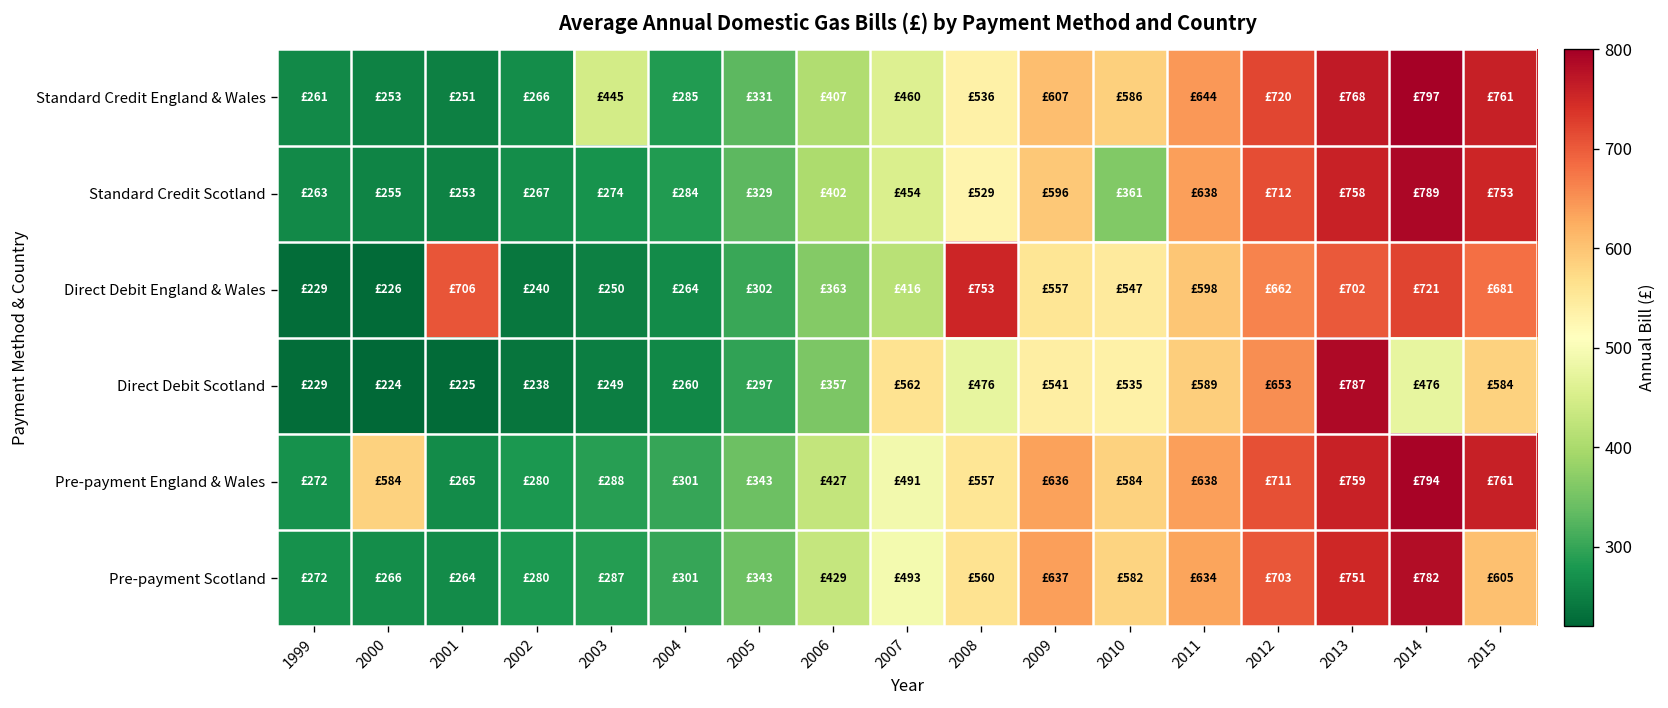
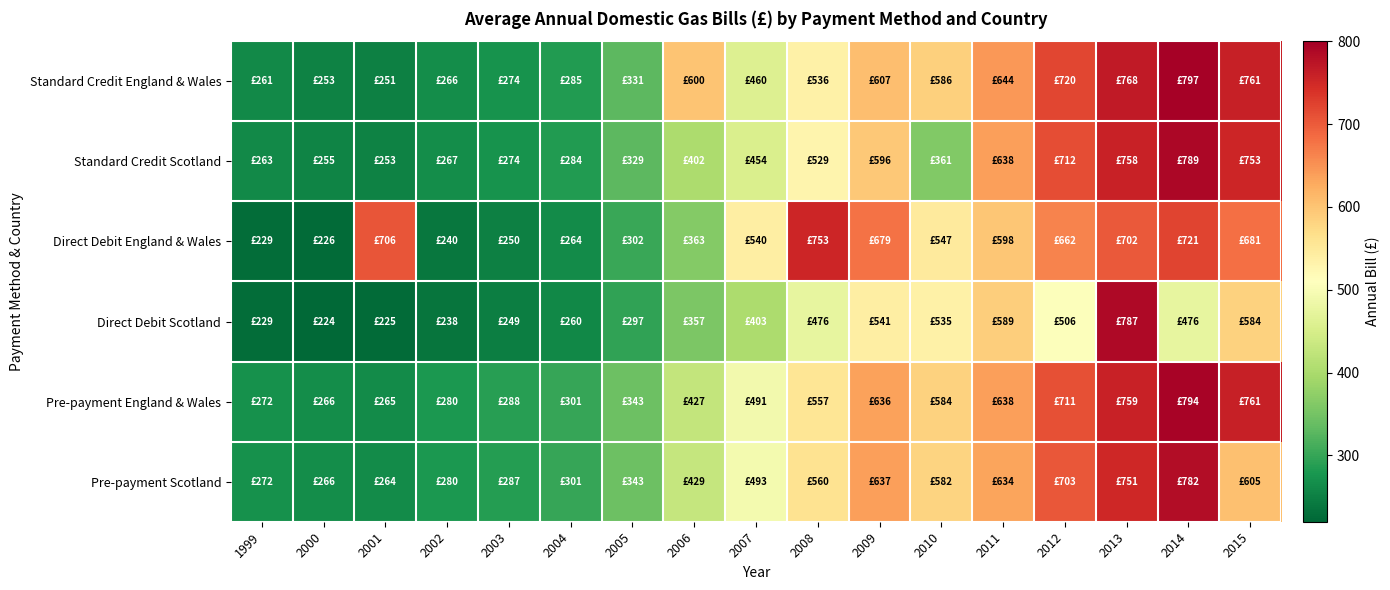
Standard Credit England & Wales, 2003: £445 -> £274
Standard Credit England & Wales, 2006: £407 -> £600
Direct Debit England & Wales, 2007: £416 -> £540
Direct Debit England & Wales, 2009: £557 -> £679
Direct Debit Scotland, 2007: £562 -> £403
Direct Debit Scotland, 2012: £653 -> £506
Pre-payment England & Wales, 2000: £584 -> £266
